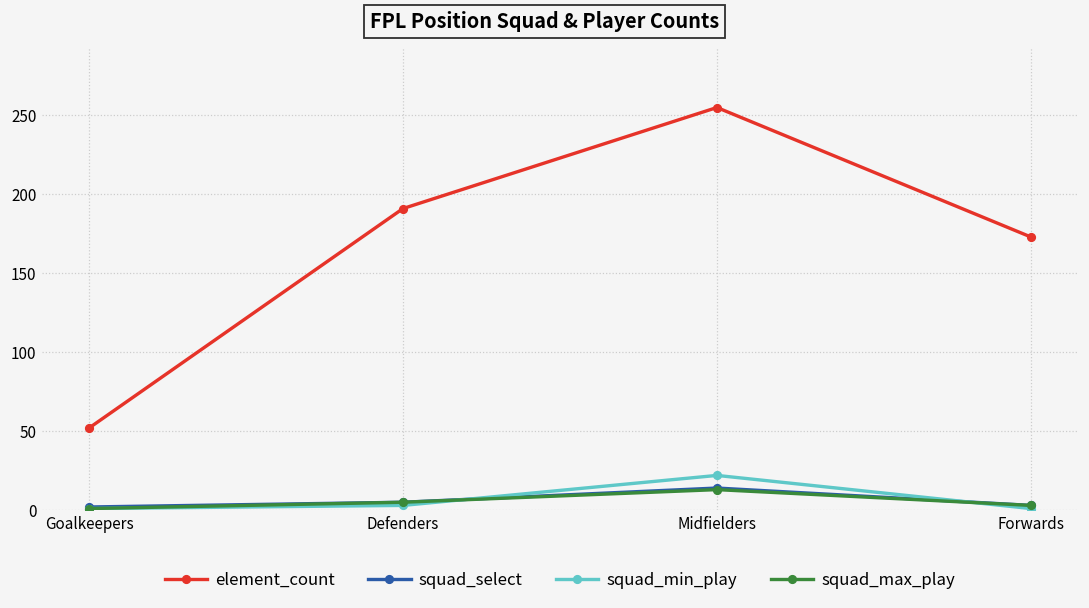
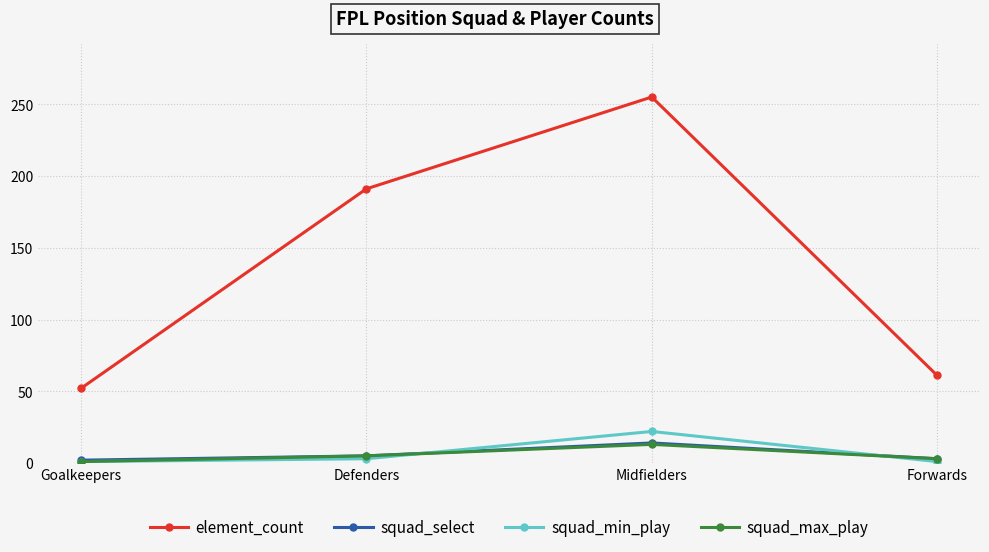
element_count, Forwards: 173 -> 61
